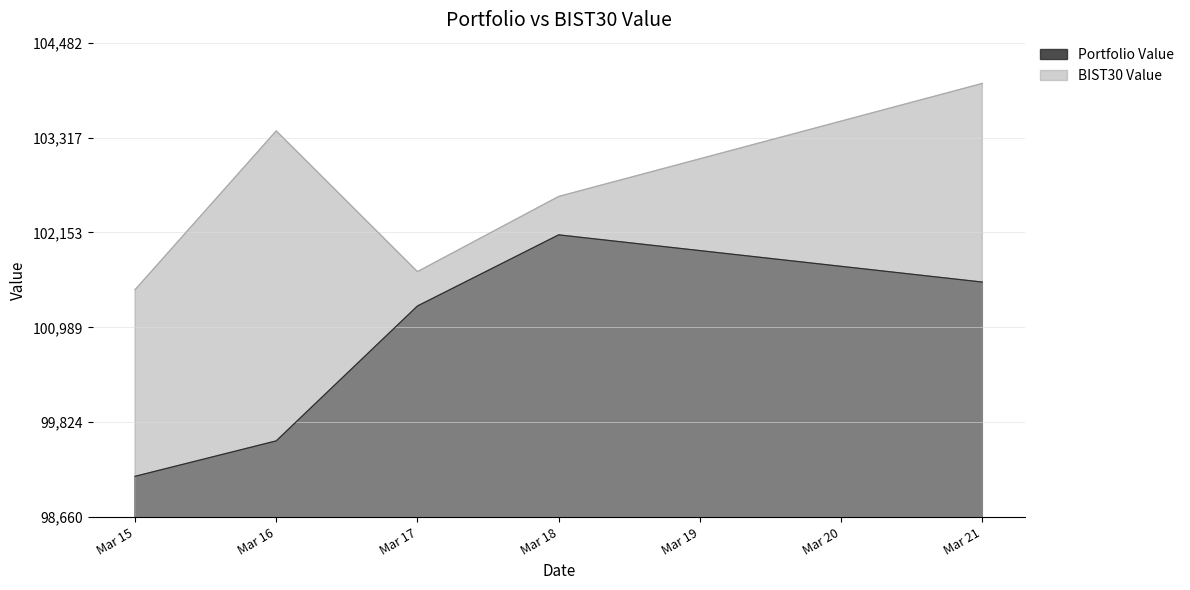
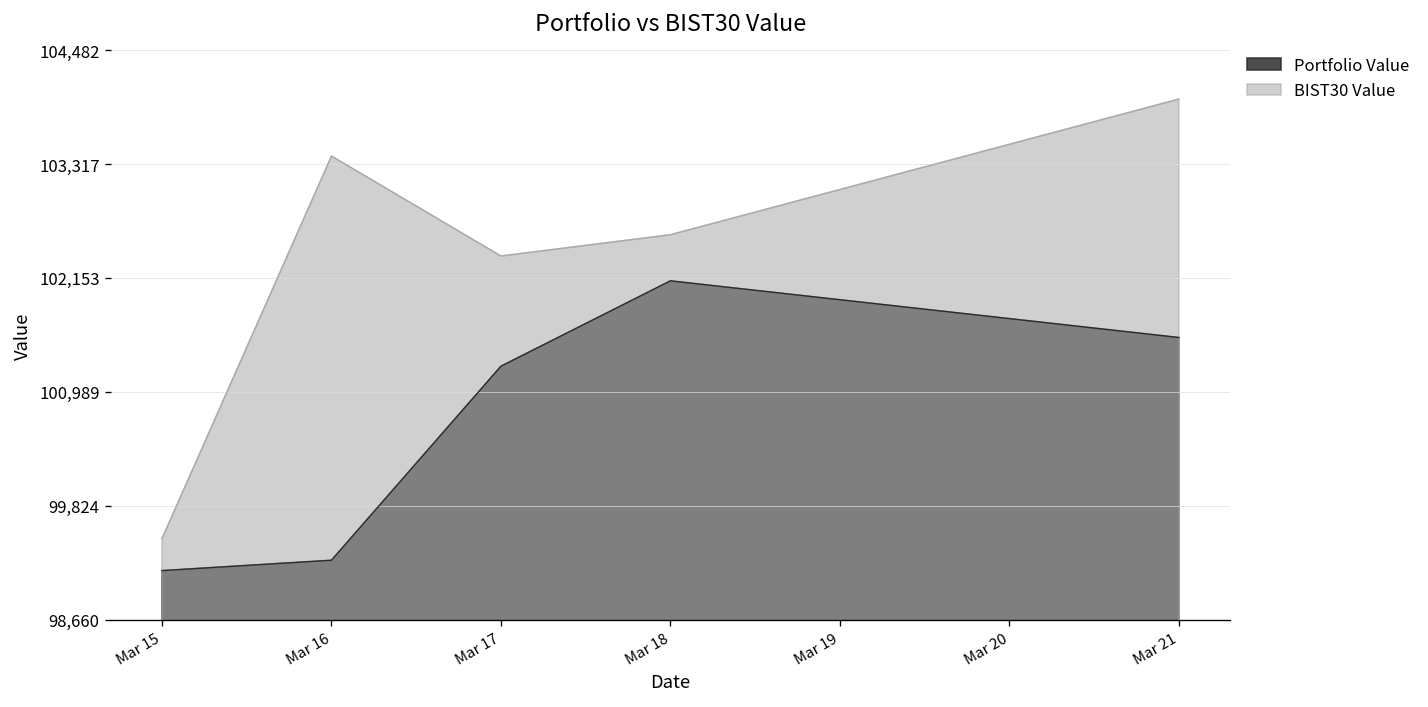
BIST30 Value, Mar 15: 101,400 -> 99,500
Portfolio Value, Mar 16: 99,600 -> 99,300
BIST30 Value, Mar 17: 101,700 -> 102,400
